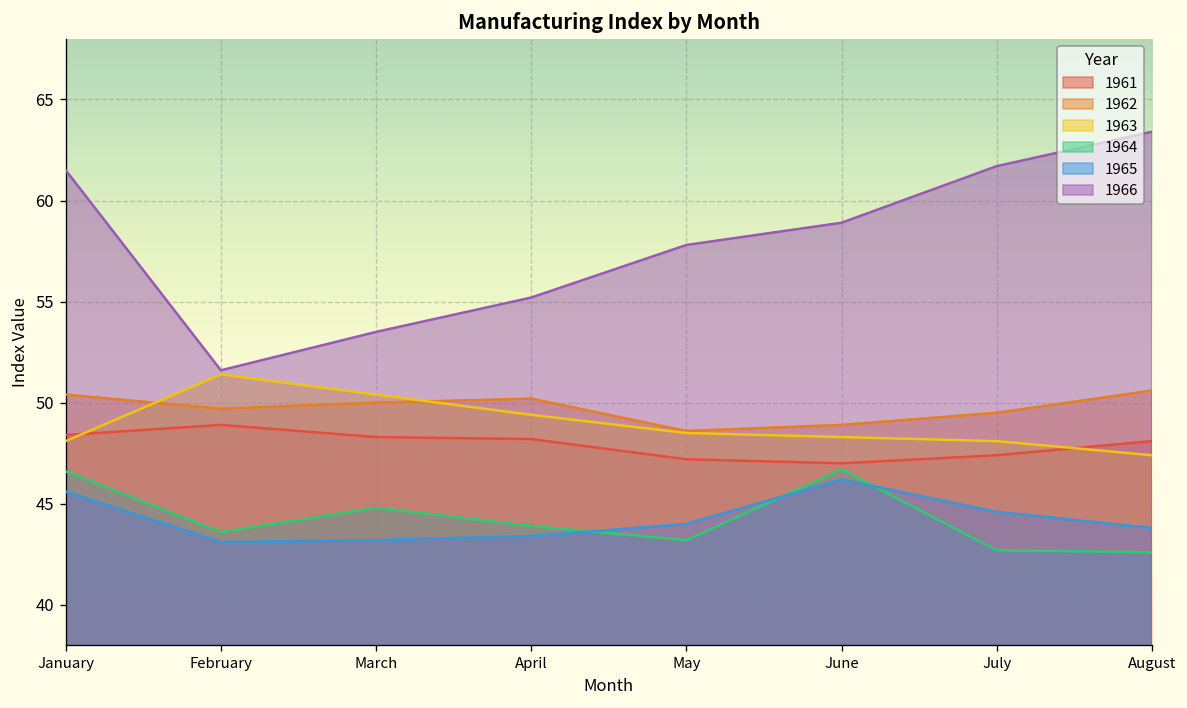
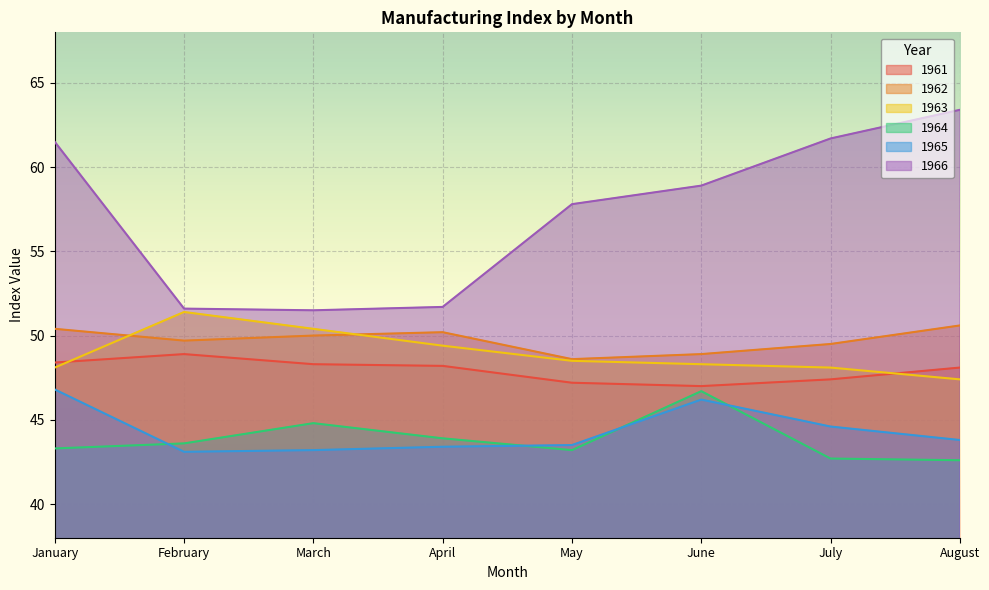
1964, January: 46.6 -> 43.3
1965, January: 45.6 -> 46.8
1966, March: 53.5 -> 51.5
1966, April: 55.2 -> 51.7
1965, May: 44.0 -> 43.5
